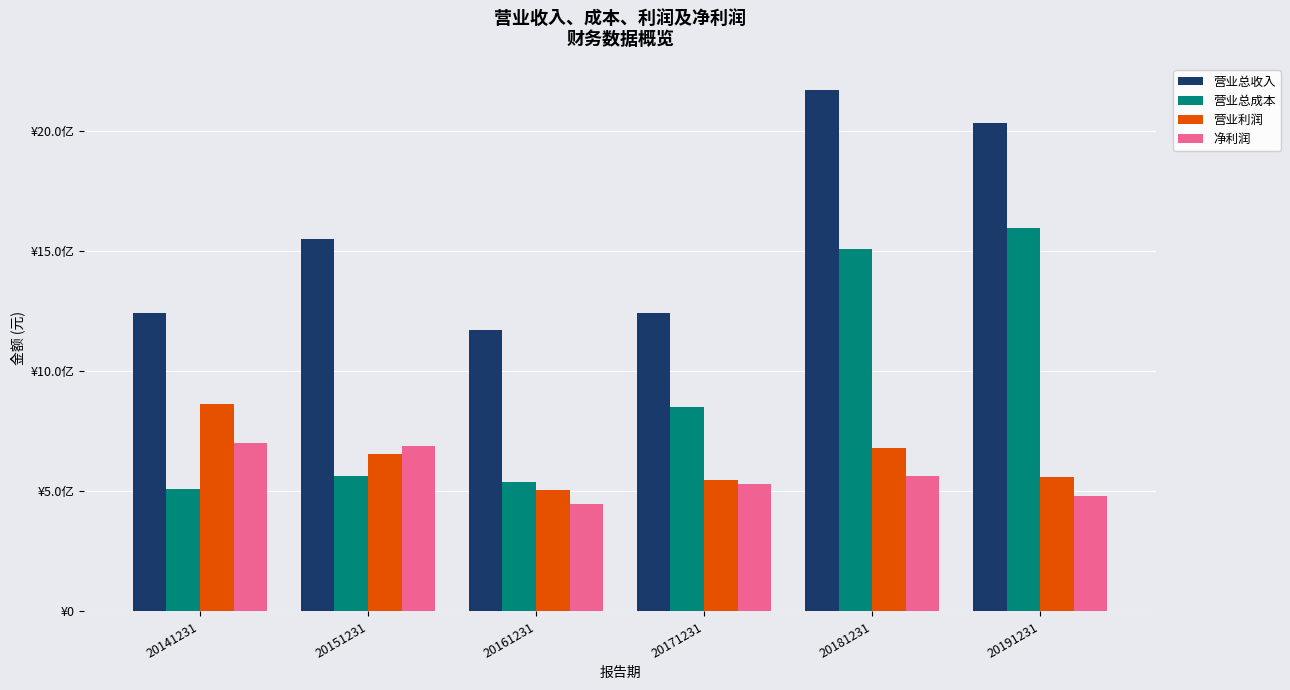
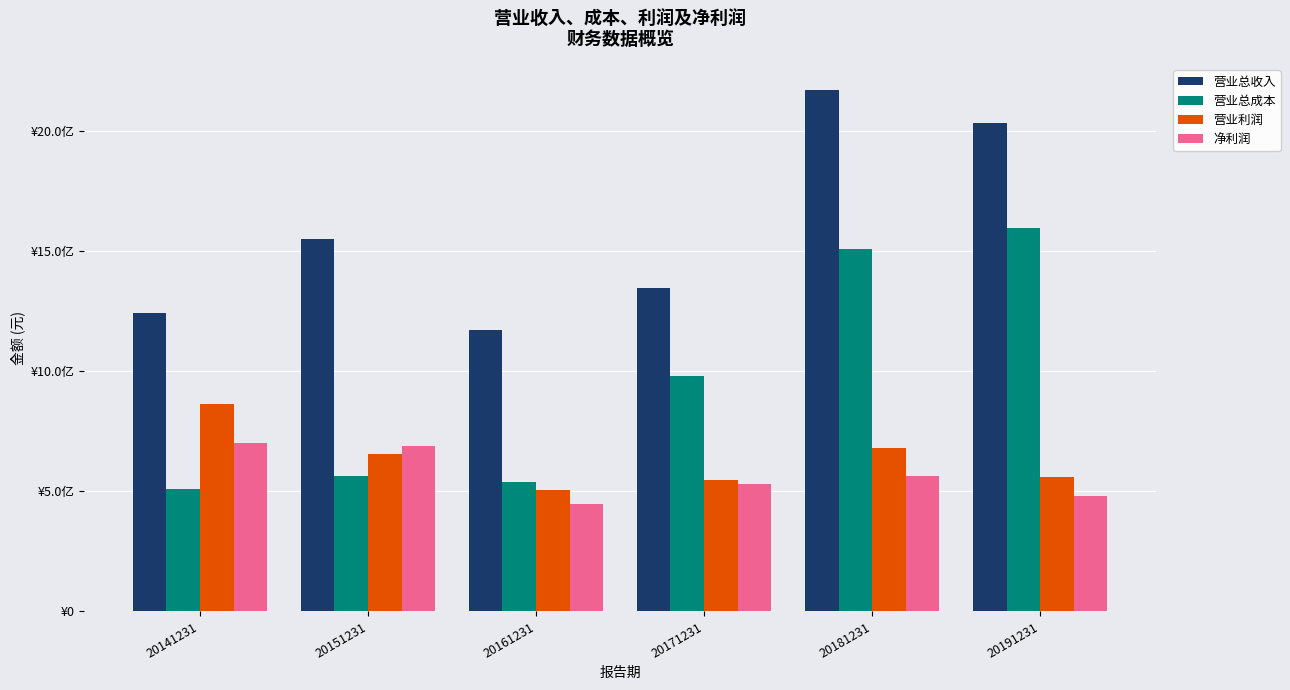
营业总收入, 20171231: ¥12.4亿 -> ¥13.4亿
营业总成本, 20171231: ¥8.5亿 -> ¥9.8亿
